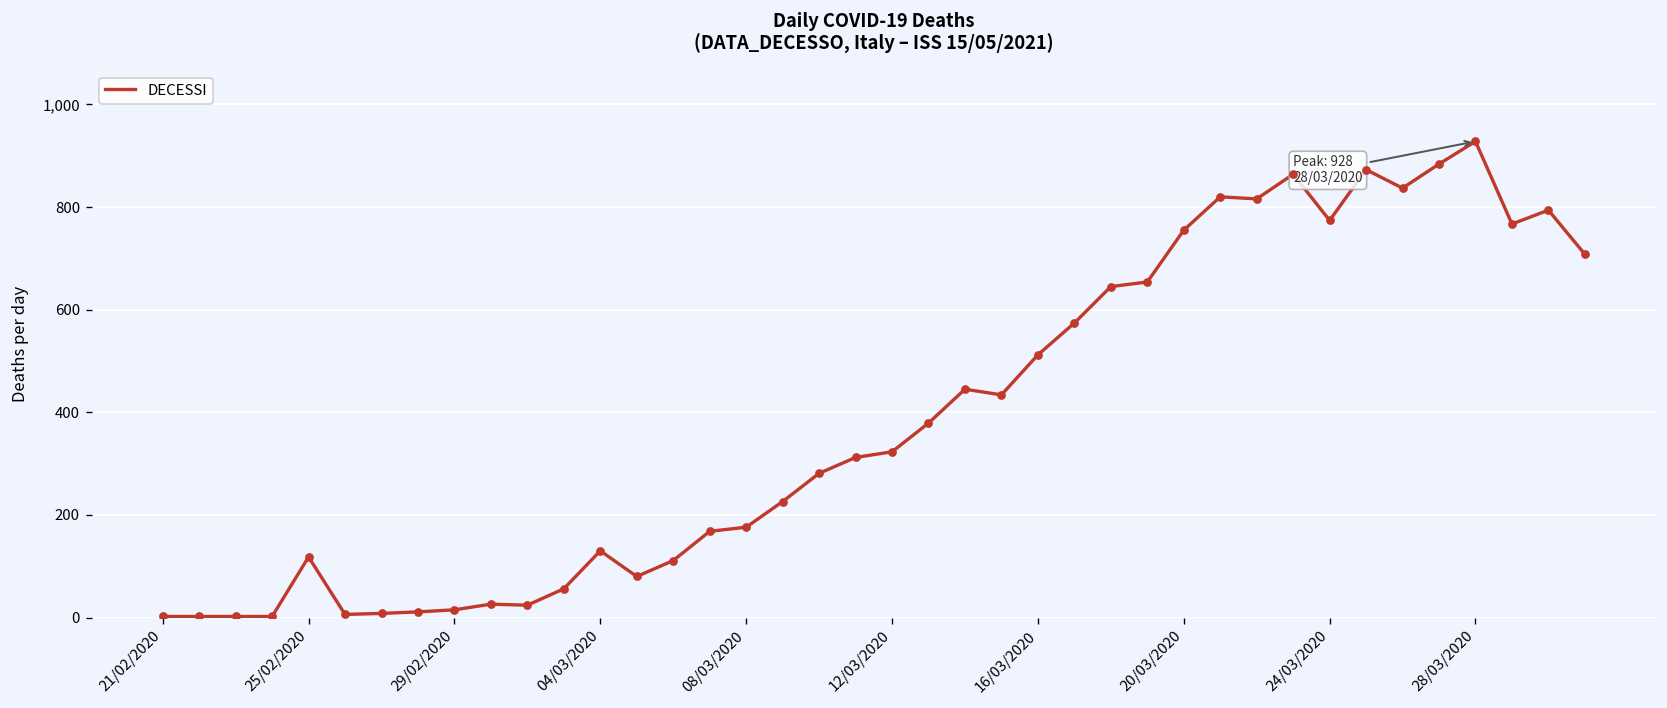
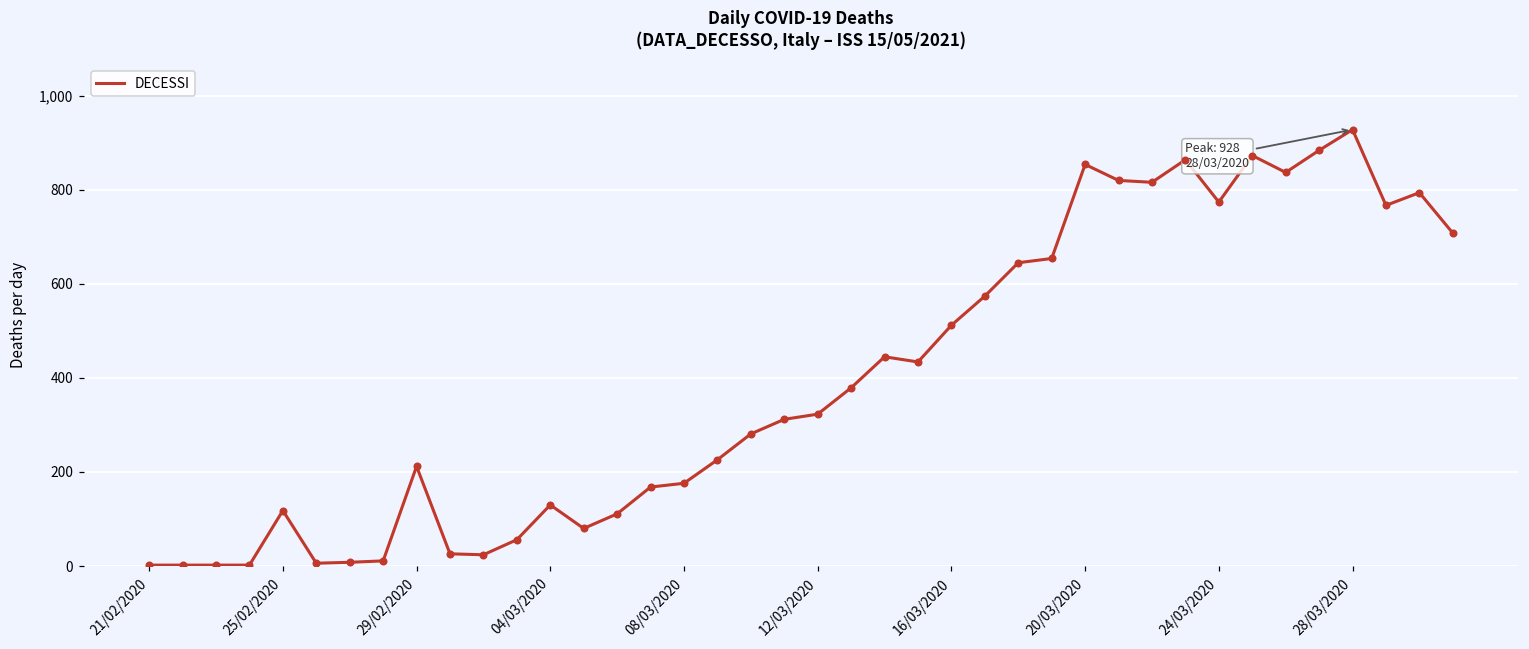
29/02/2020: 20 -> 210
20/03/2020: 760 -> 850
